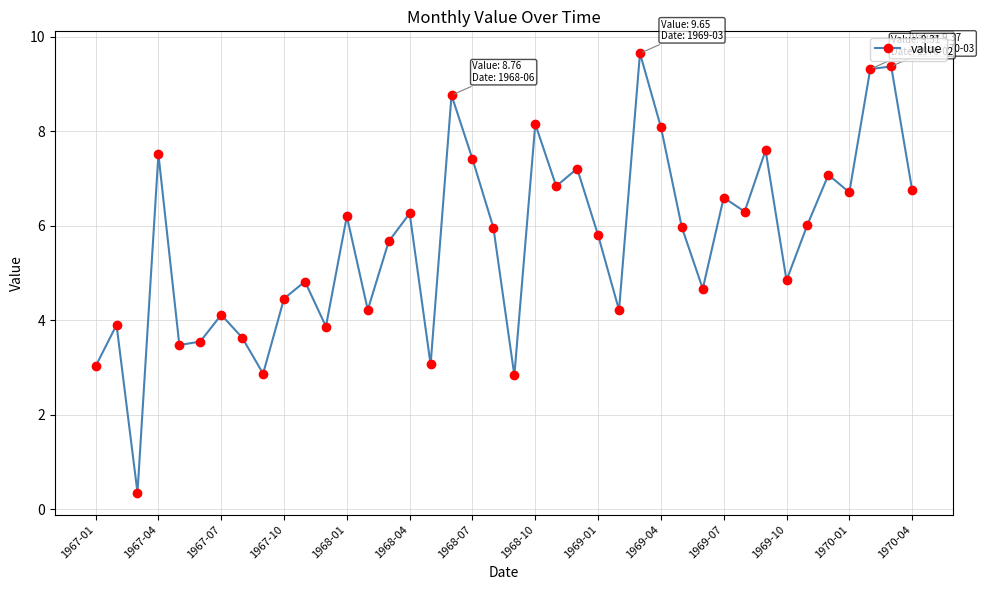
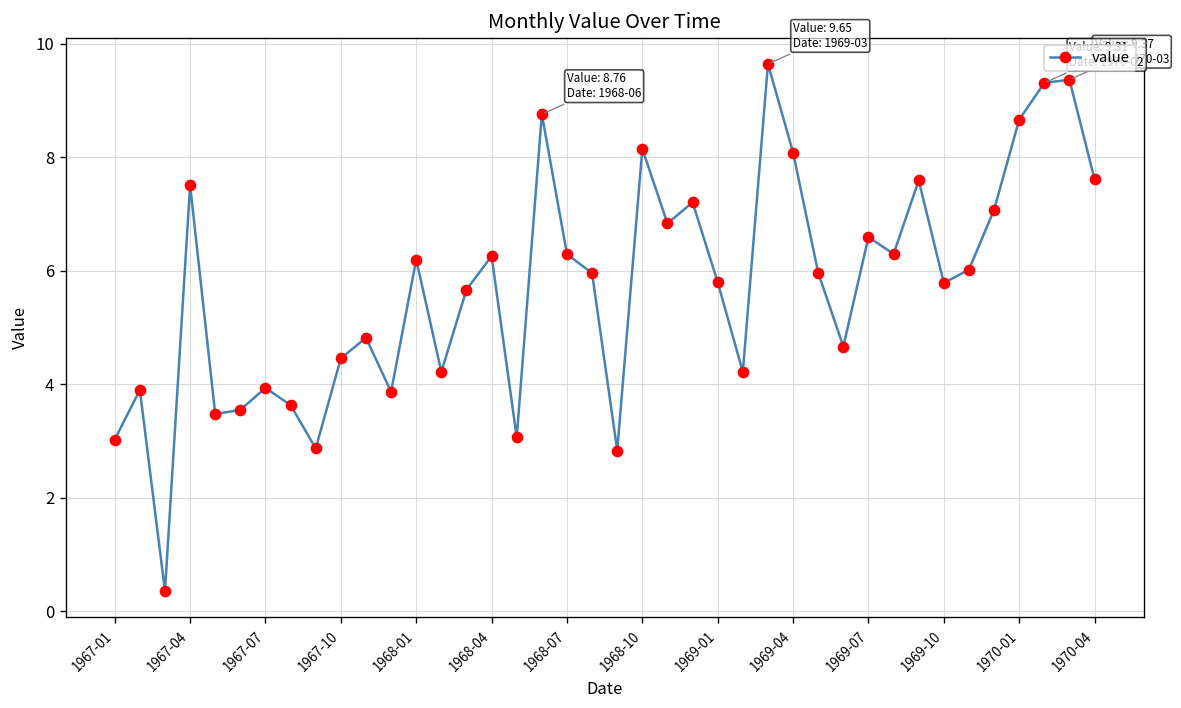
1967-07: 4.1 -> 3.9
1968-07: 7.4 -> 6.3
1969-10: 4.8 -> 5.8
1970-01: 6.7 -> 8.7
1970-04: 6.8 -> 7.6
